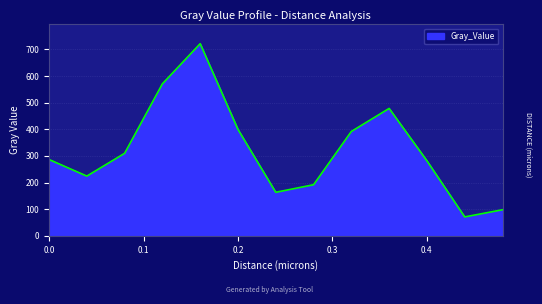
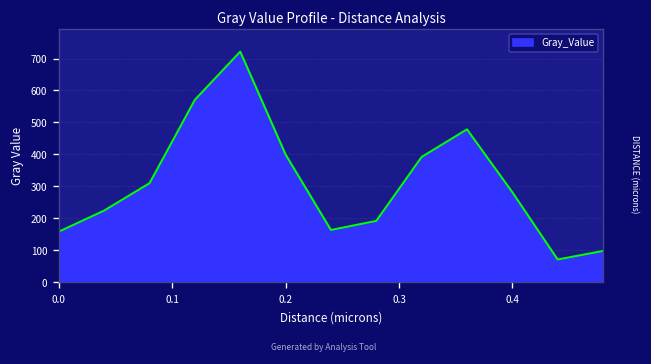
0.0: 290 -> 160
